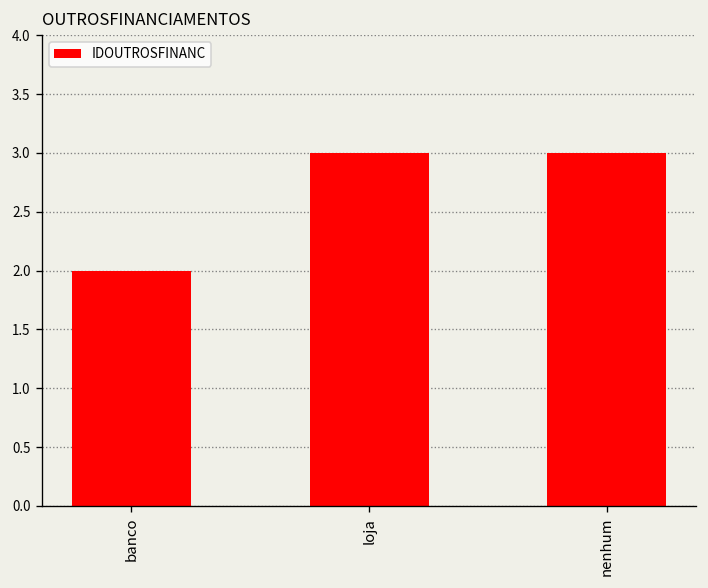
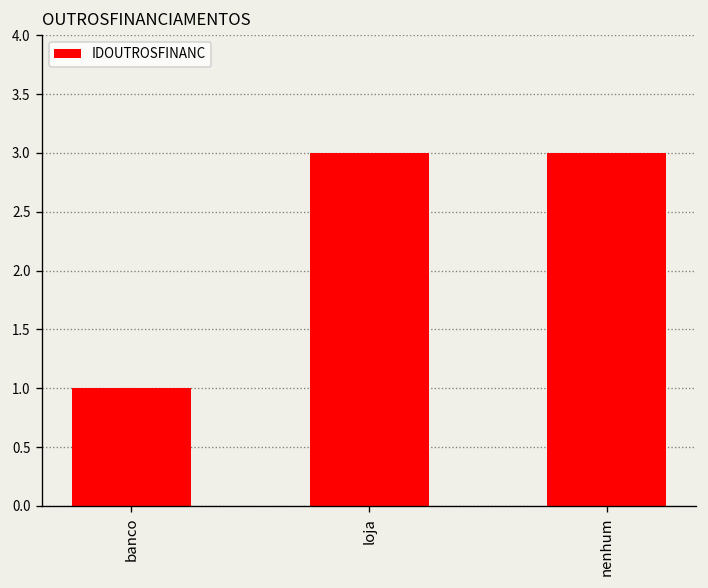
banco: 2 -> 1
